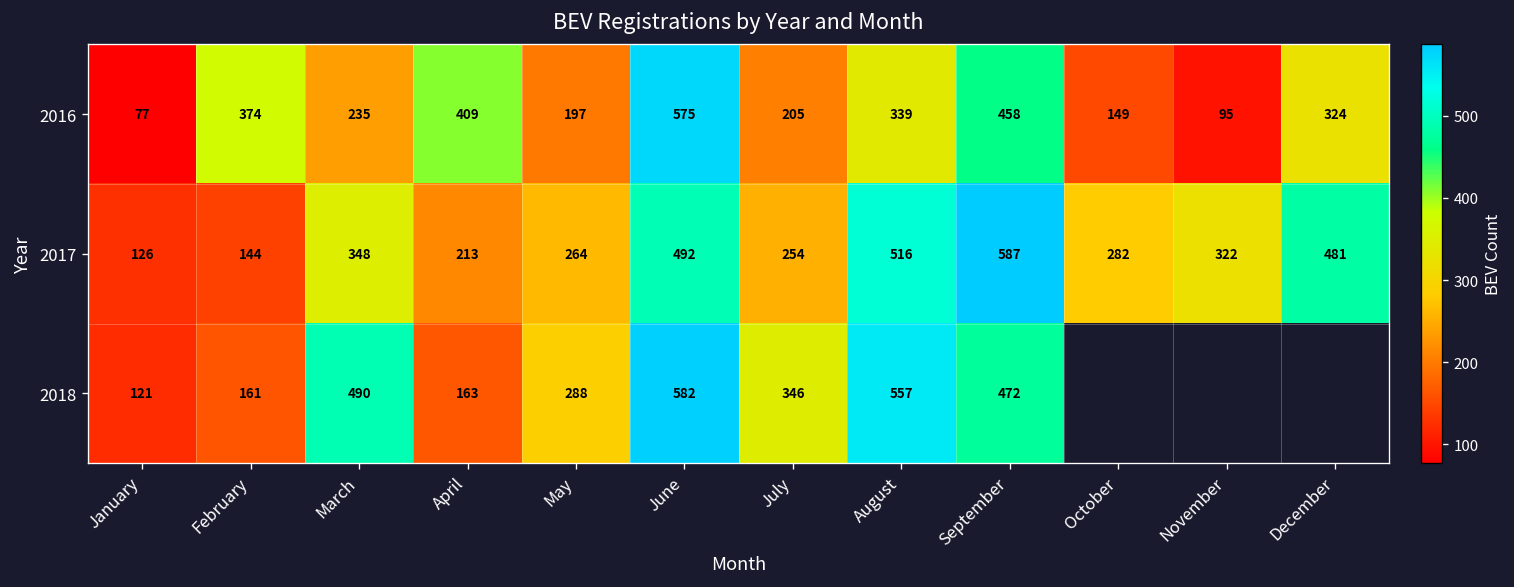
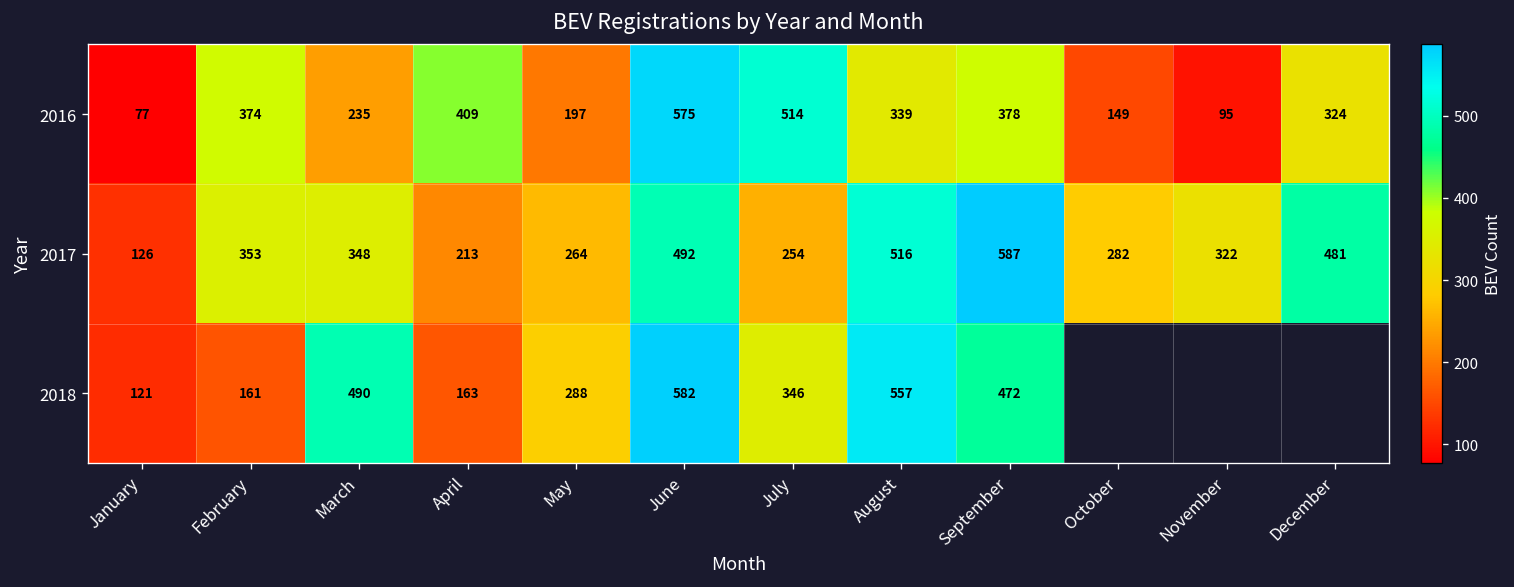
2016, July: 205 -> 514
2016, September: 458 -> 378
2017, February: 144 -> 353
